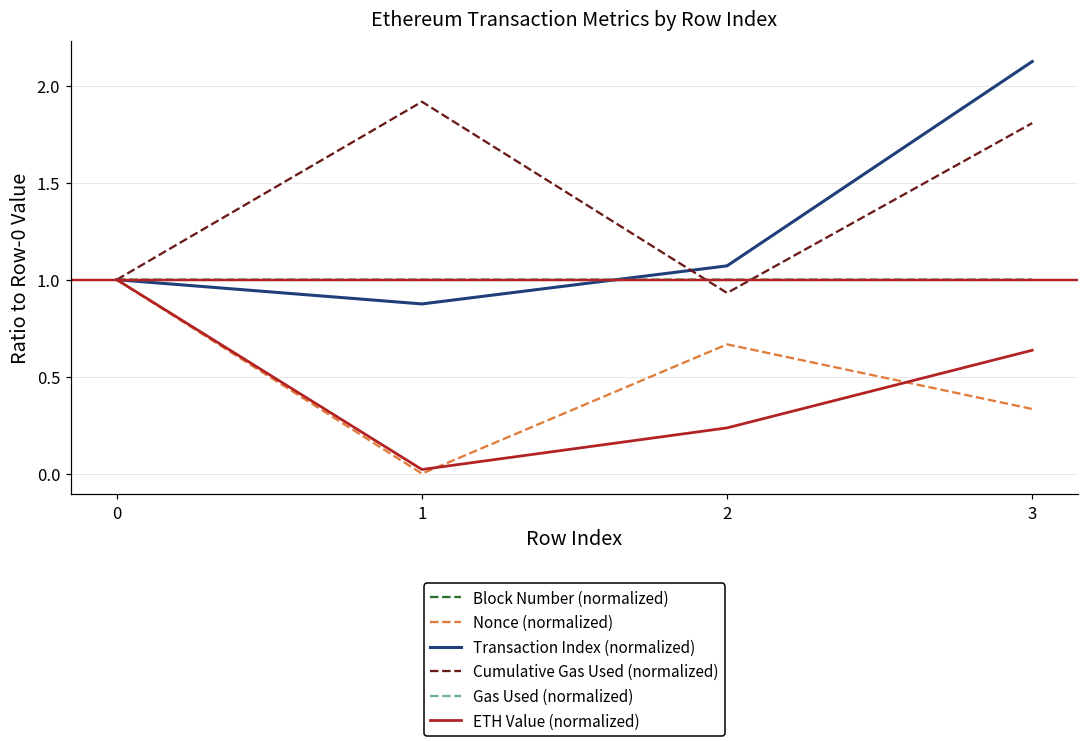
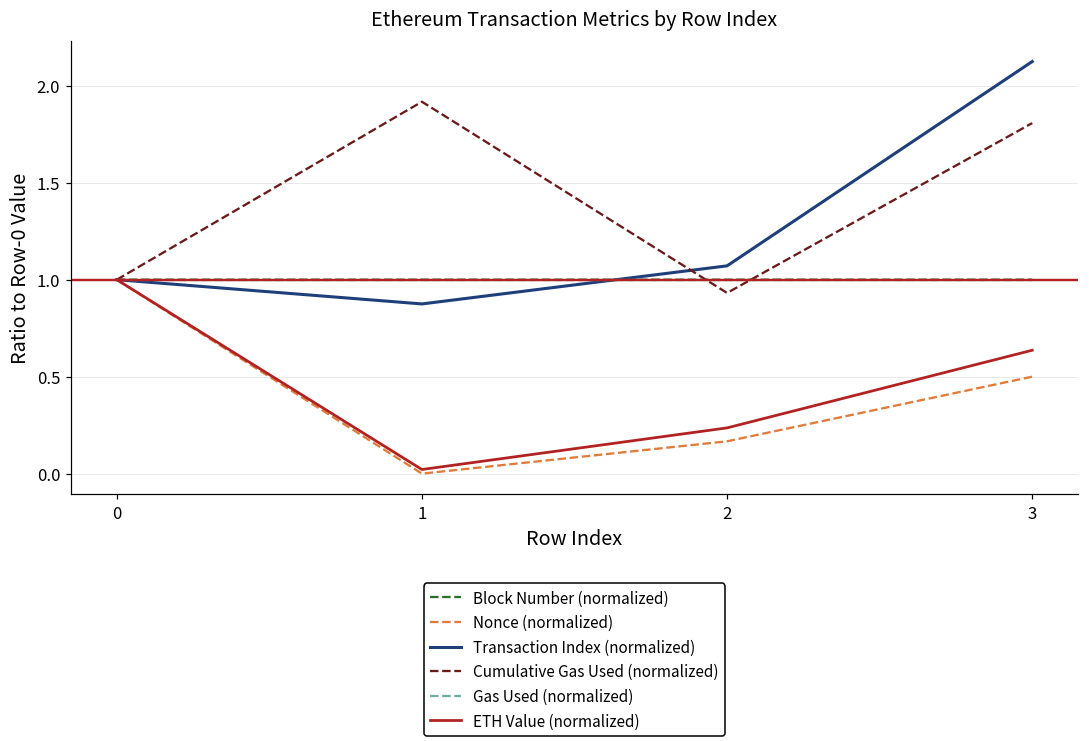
Nonce (normalized), 2: 0.67 -> 0.17
Nonce (normalized), 3: 0.33 -> 0.50
